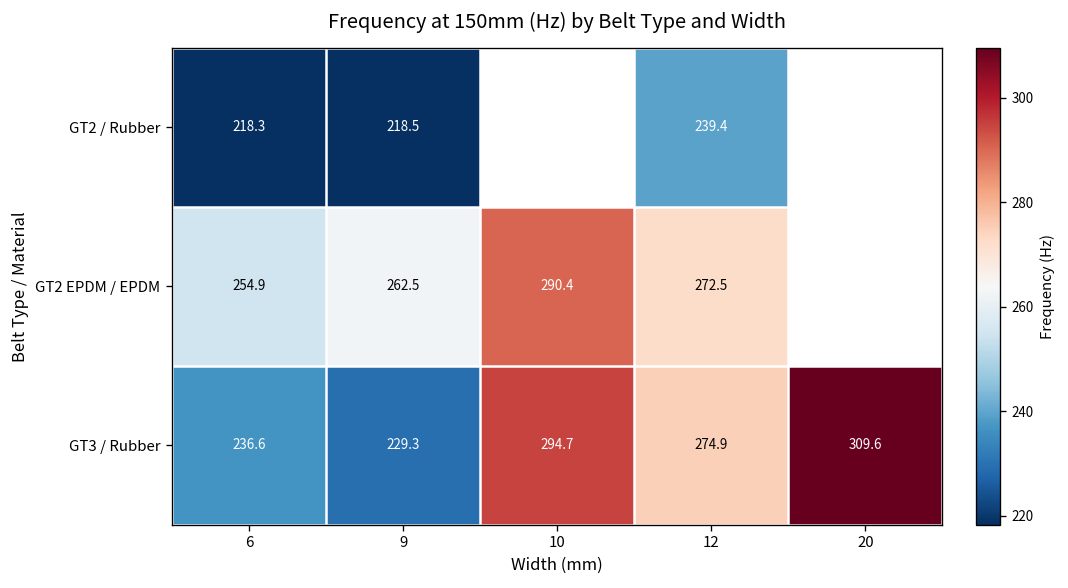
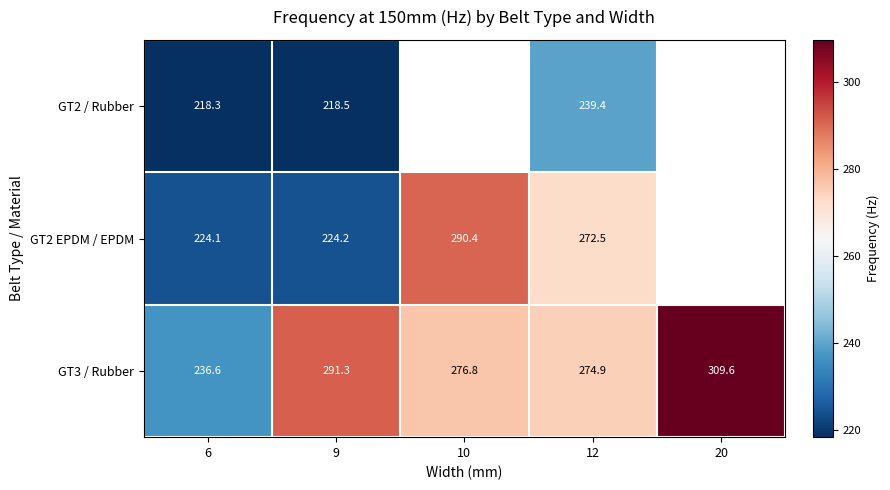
GT2 EPDM / EPDM, 6: 254.9 -> 224.1
GT2 EPDM / EPDM, 9: 262.5 -> 224.2
GT3 / Rubber, 9: 229.3 -> 291.3
GT3 / Rubber, 10: 294.7 -> 276.8
